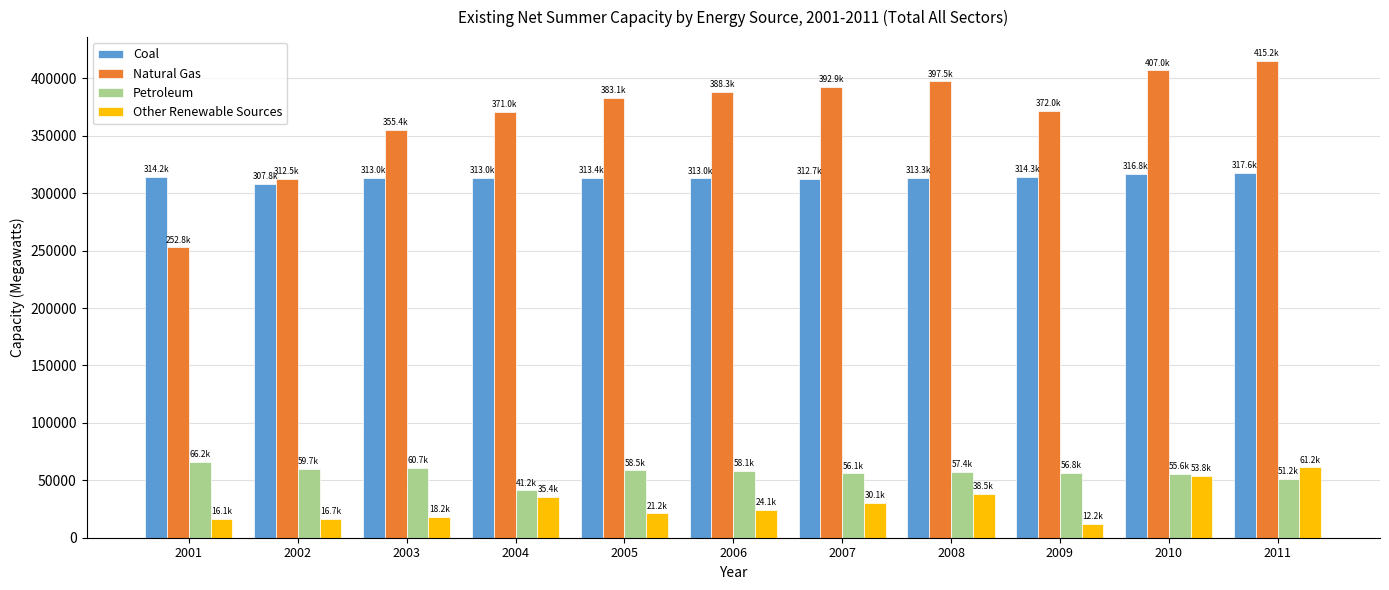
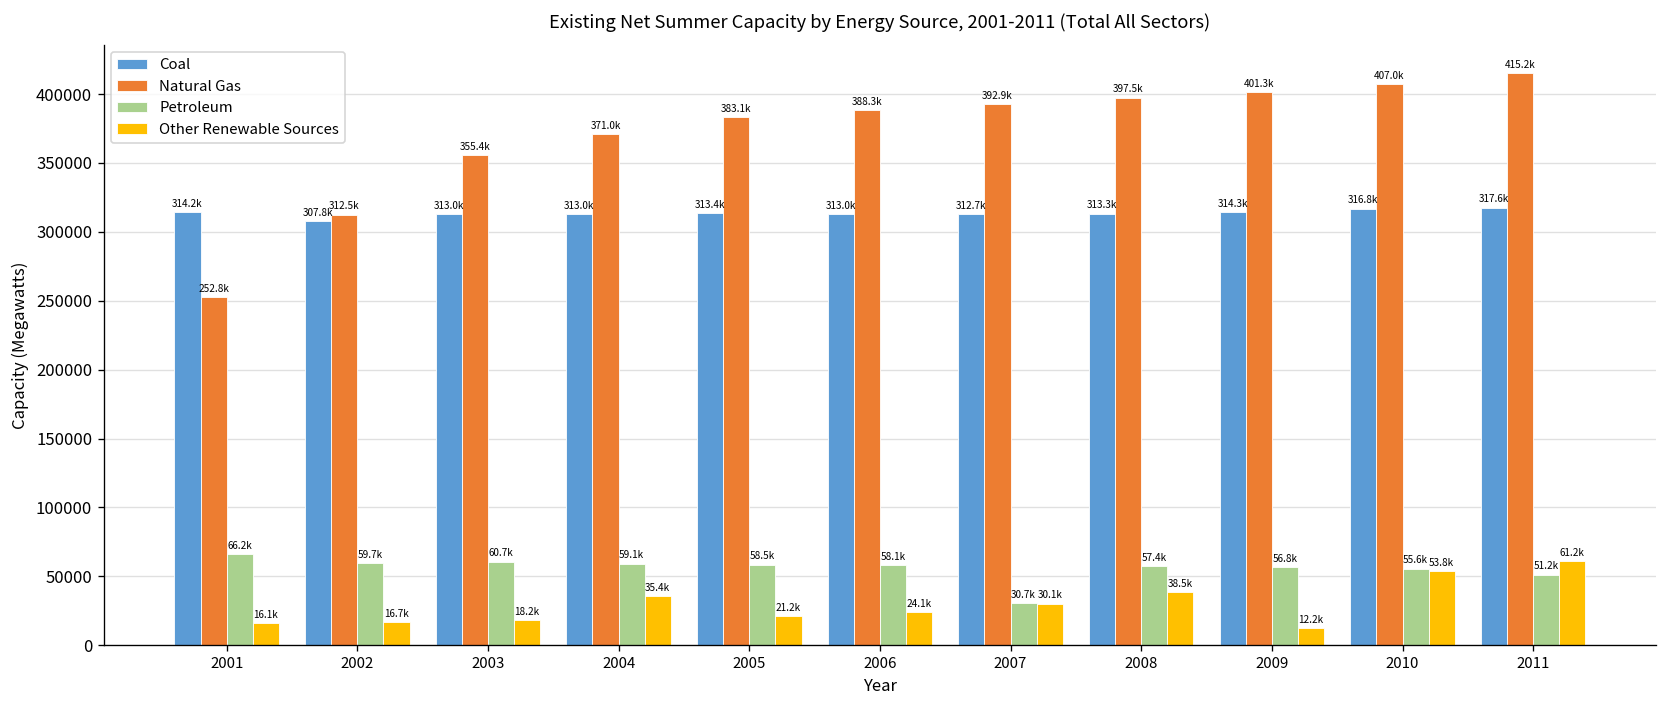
Petroleum, 2004: 41.2k -> 59.1k
Petroleum, 2007: 56.1k -> 30.7k
Natural Gas, 2009: 372.0k -> 401.3k
